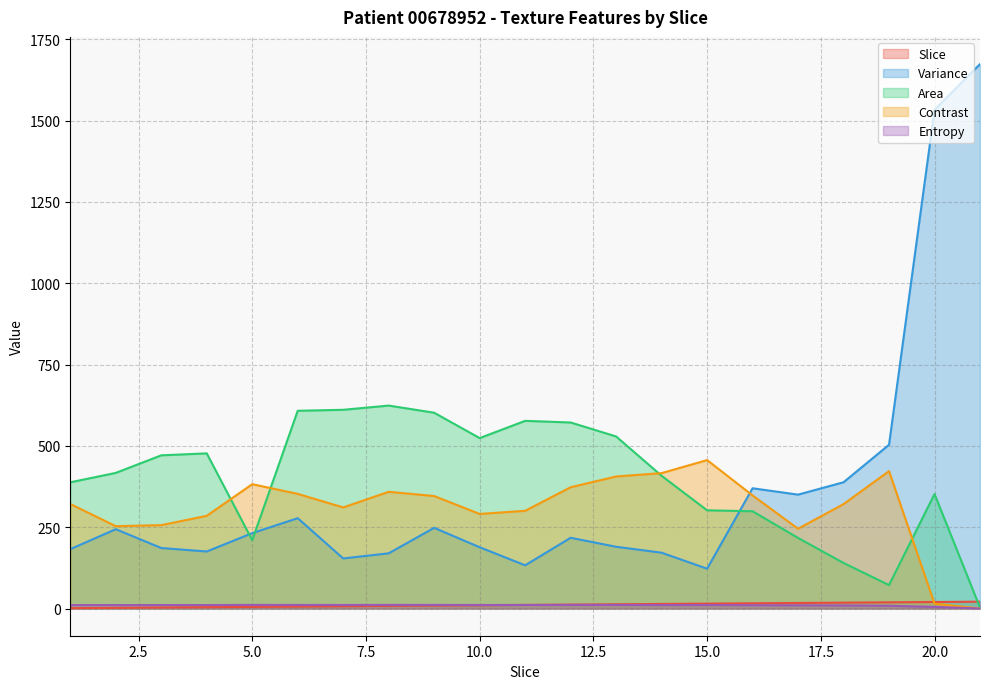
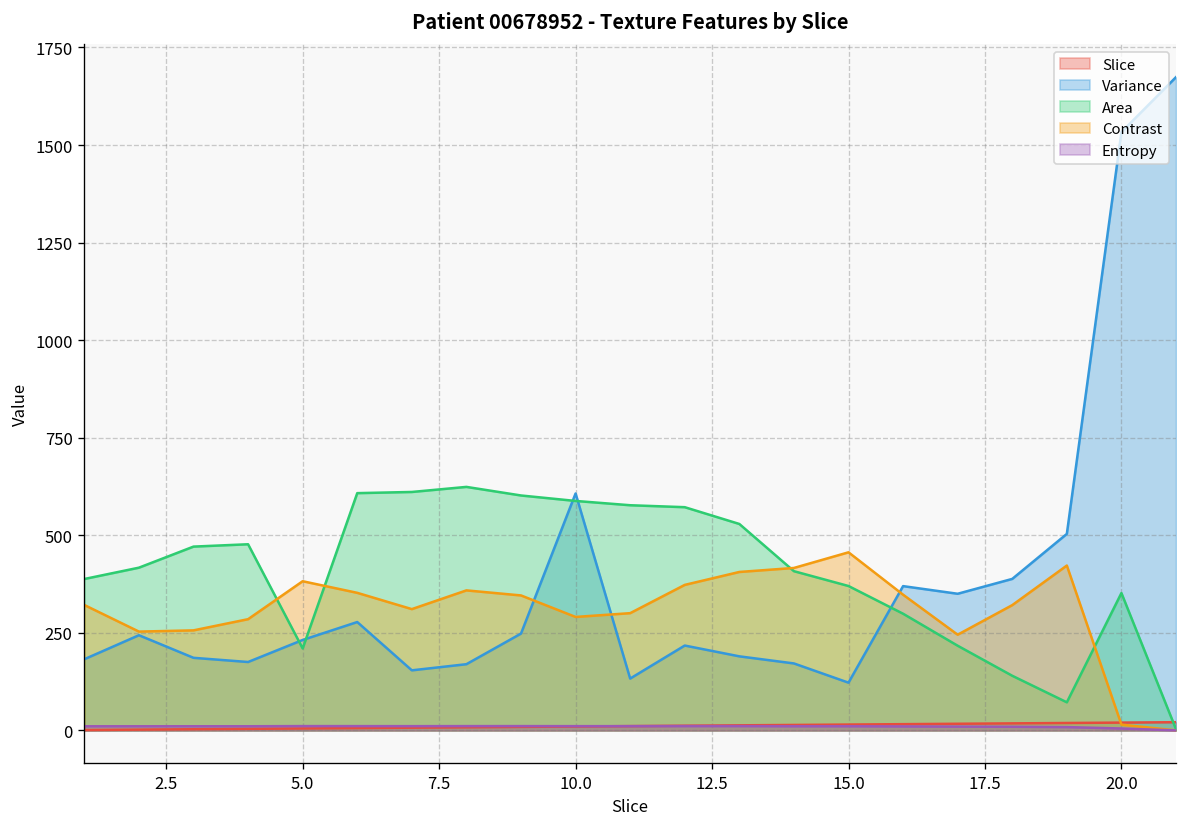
Variance, 10.0: 190 -> 610
Area, 10.0: 520 -> 590
Area, 15.0: 300 -> 370
